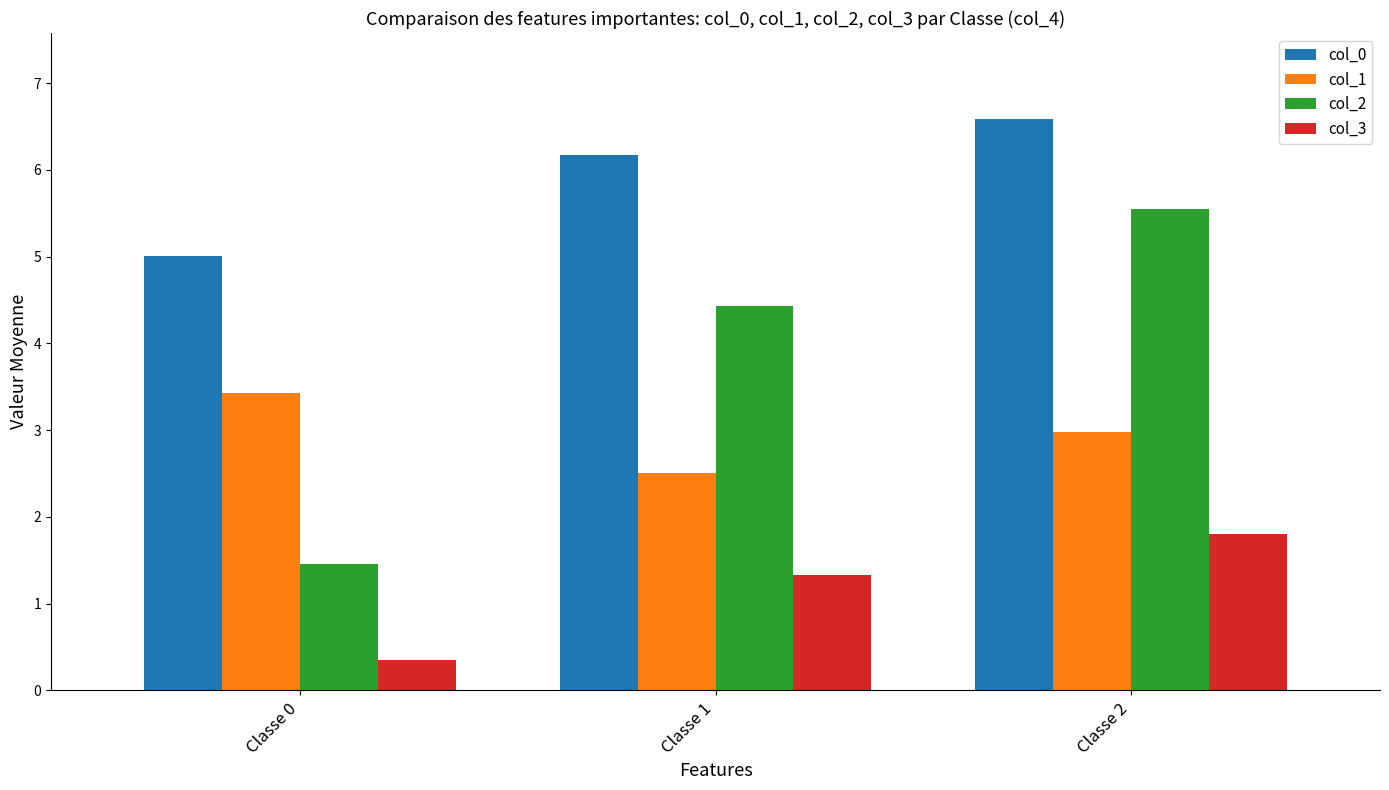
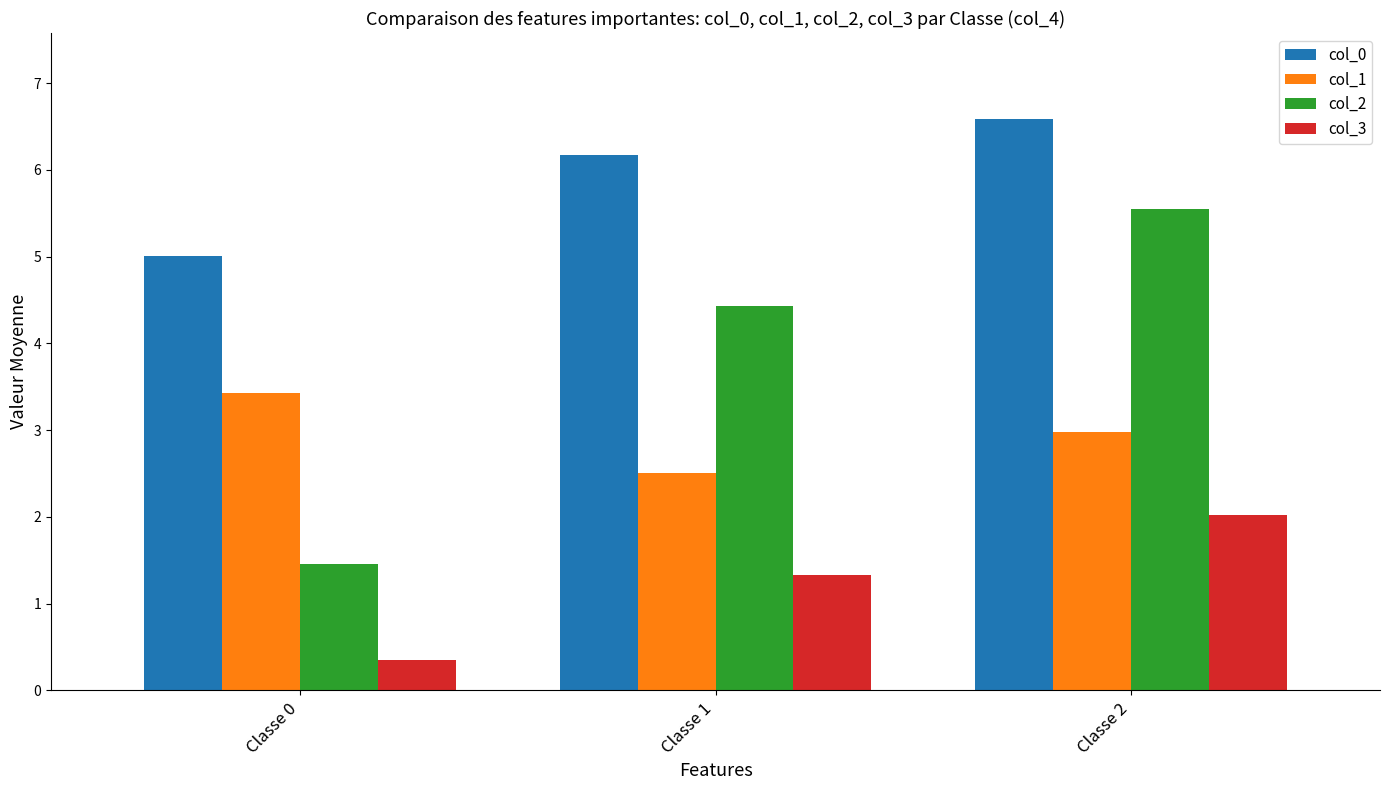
col_3, Classe 2: 1.8 -> 2.0
